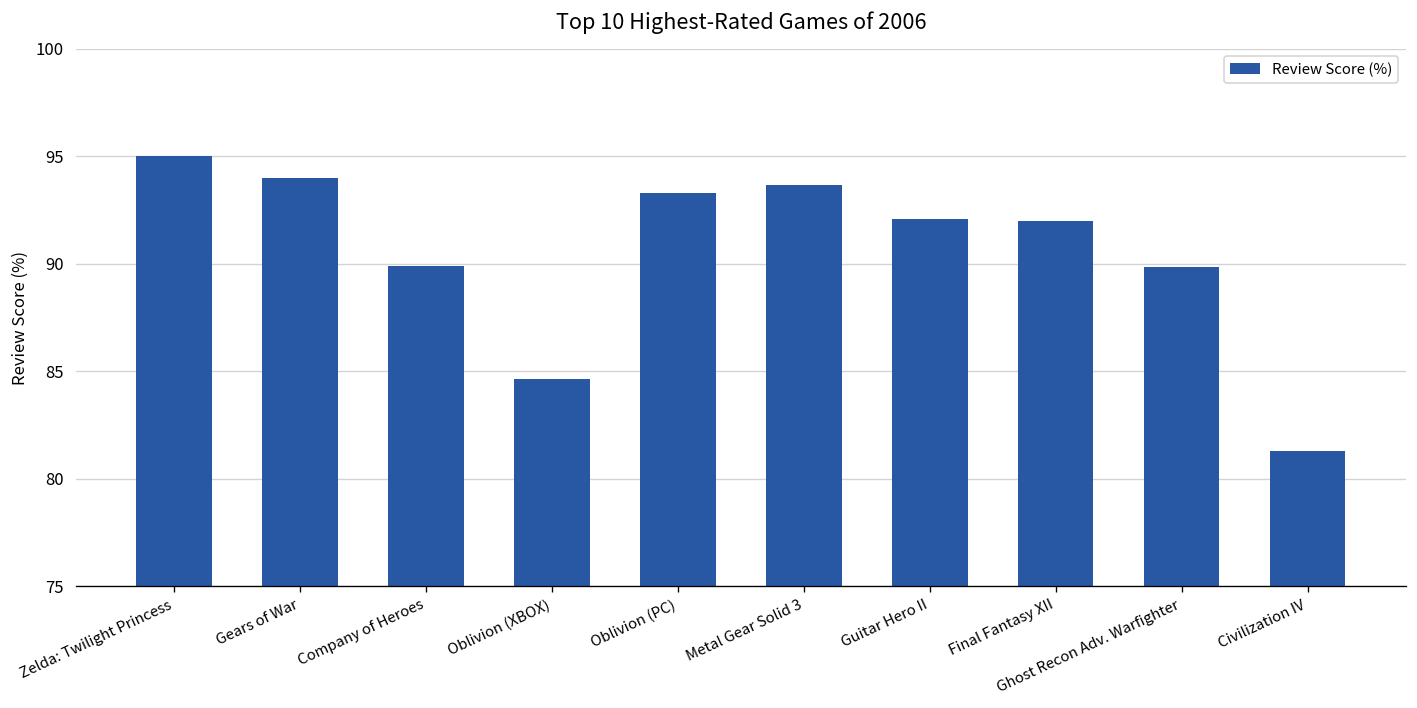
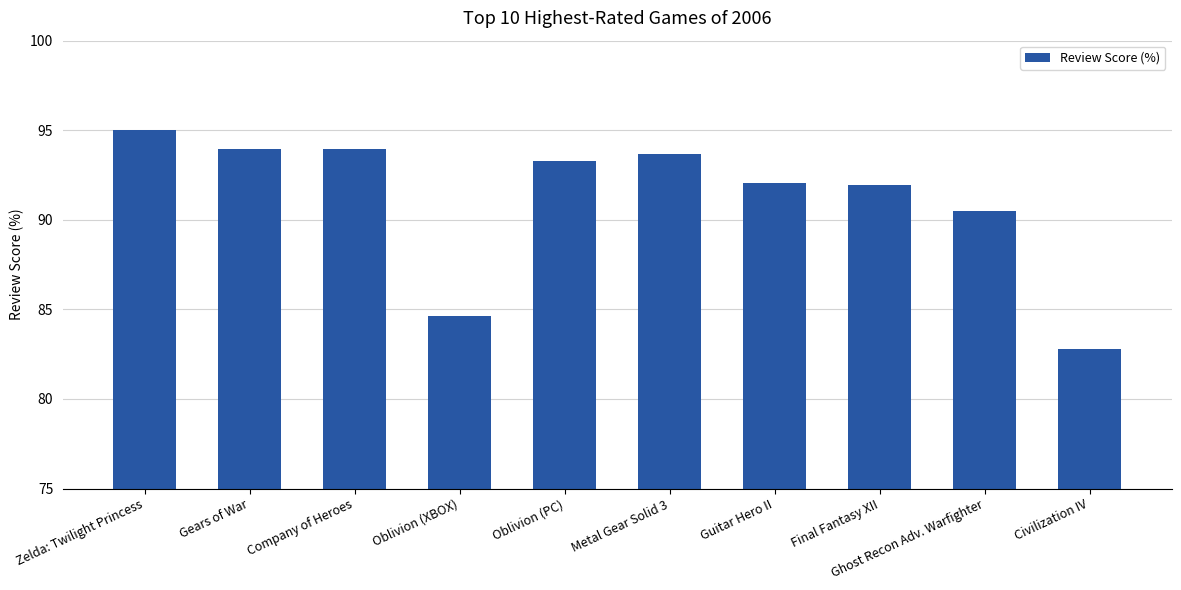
Company of Heroes: 89.9 -> 93.9
Ghost Recon Adv. Warfighter: 89.8 -> 90.5
Civilization IV: 81.3 -> 82.8
